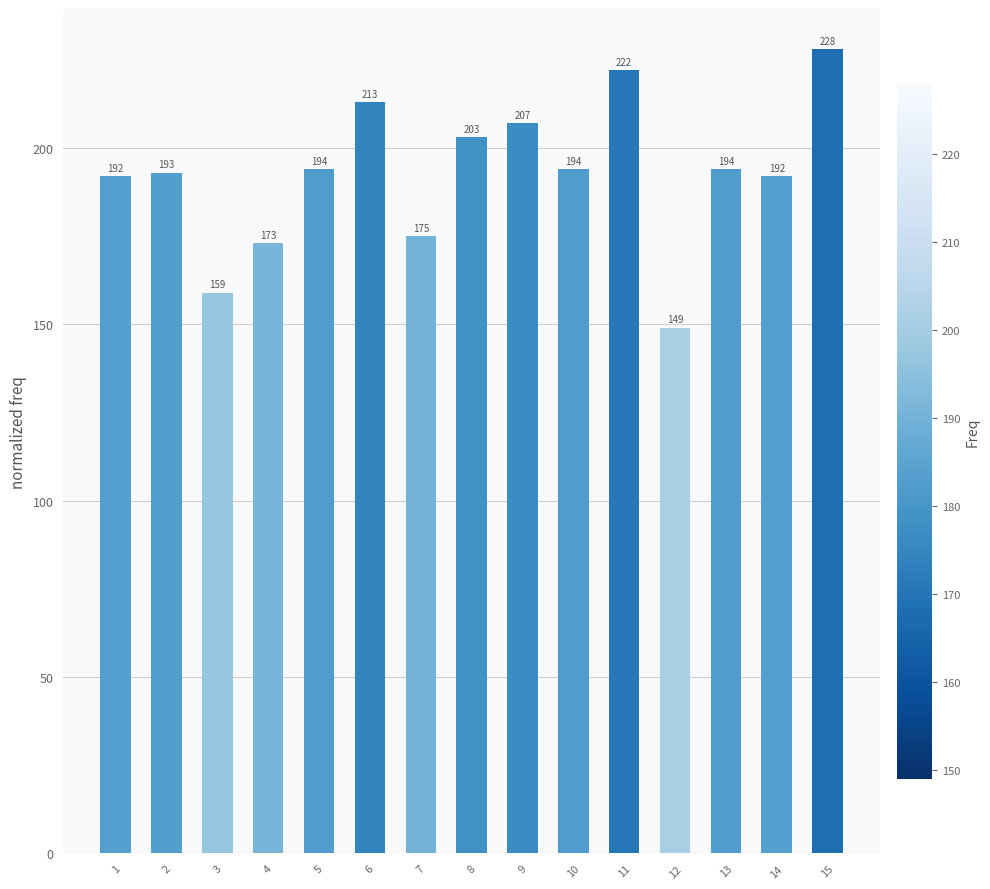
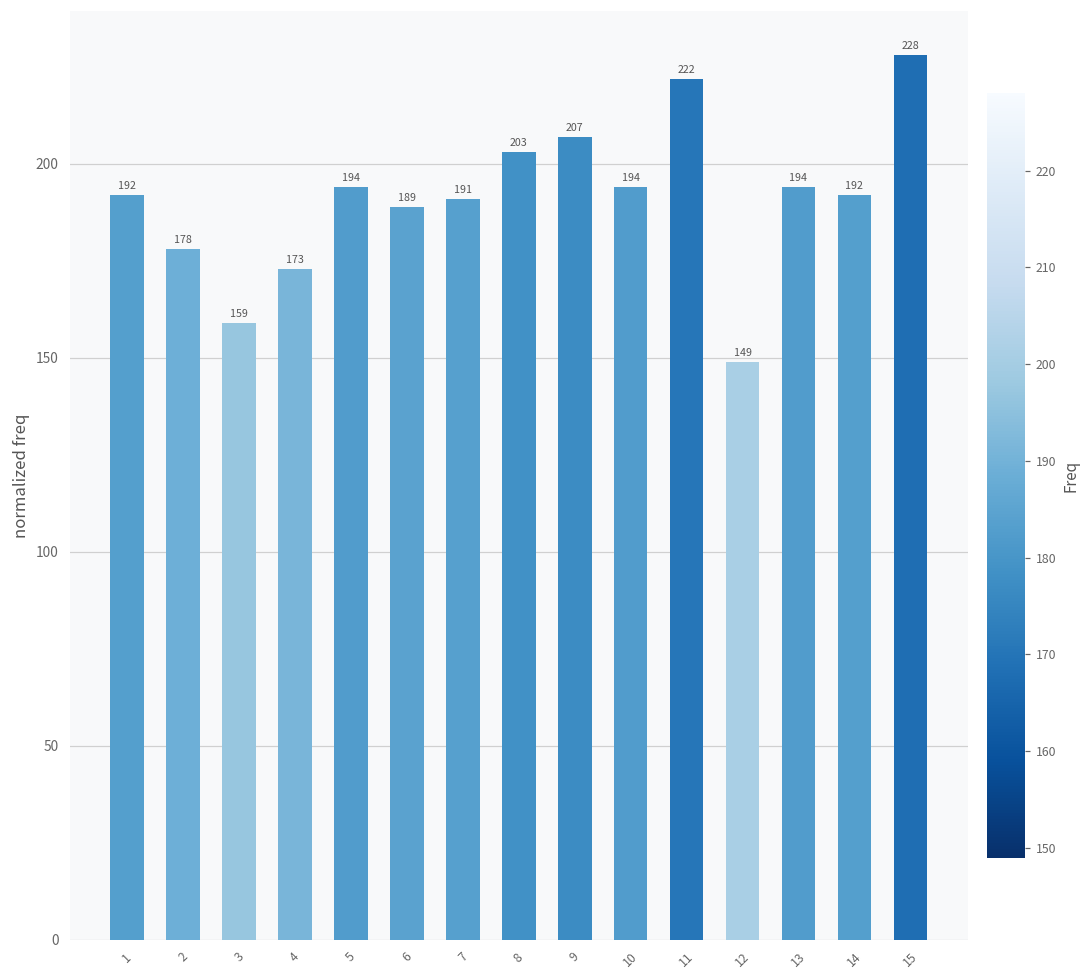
2: 193 -> 178
6: 213 -> 189
7: 175 -> 191
